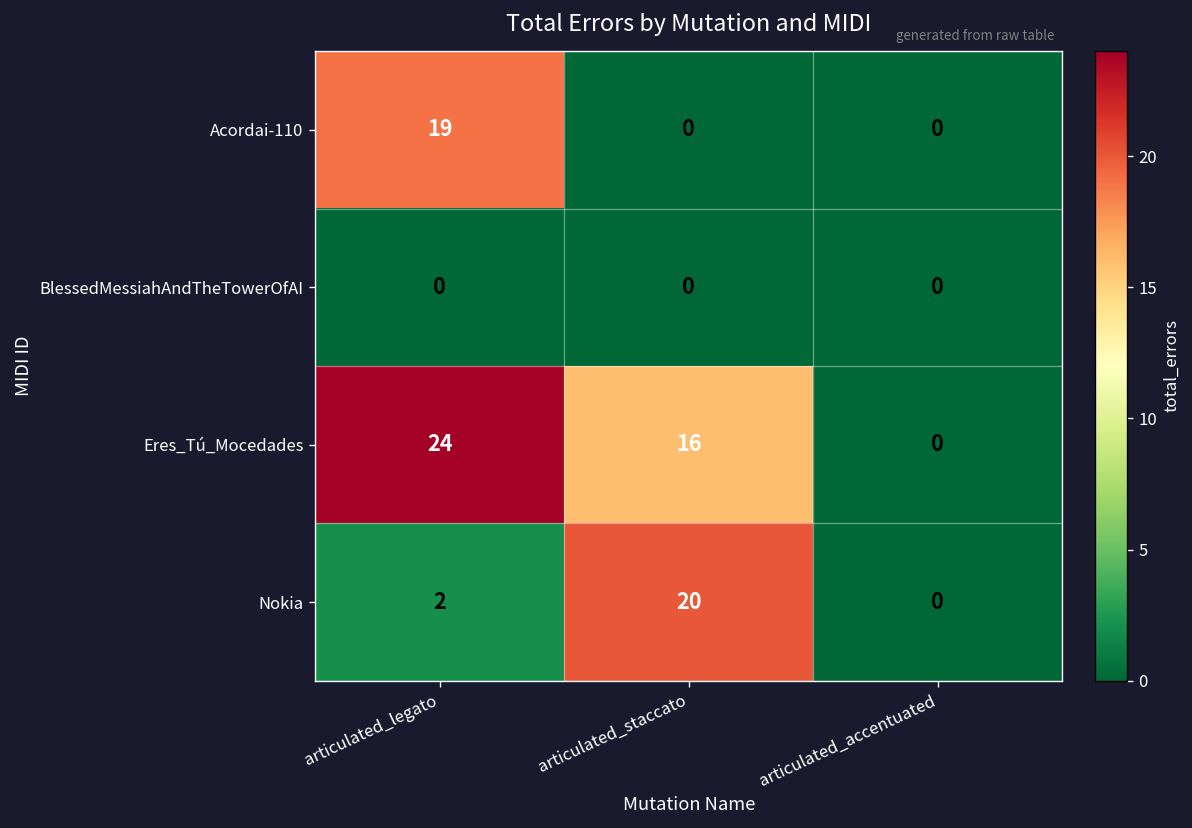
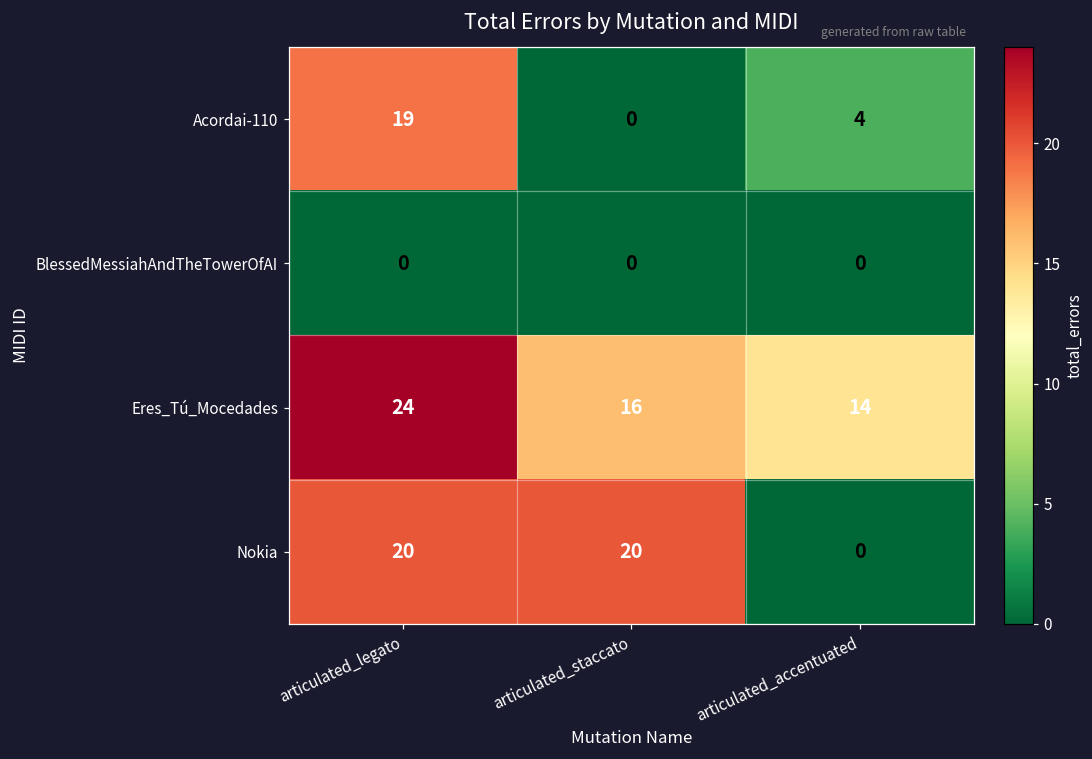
Acordai-110, articulated_accentuated: 0 -> 4
Eres_Tú_Mocedades, articulated_accentuated: 0 -> 14
Nokia, articulated_legato: 2 -> 20
